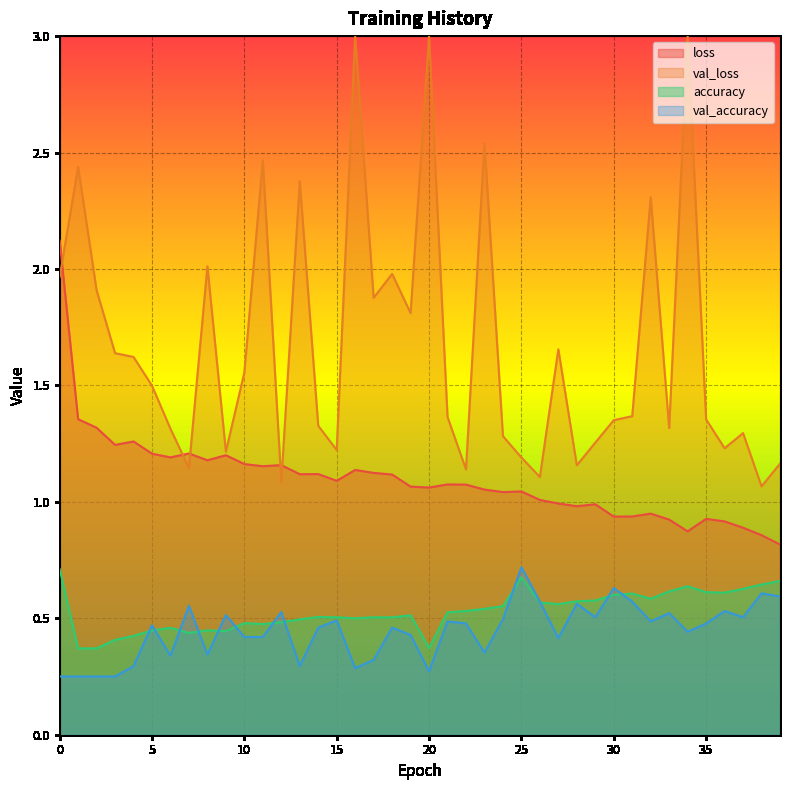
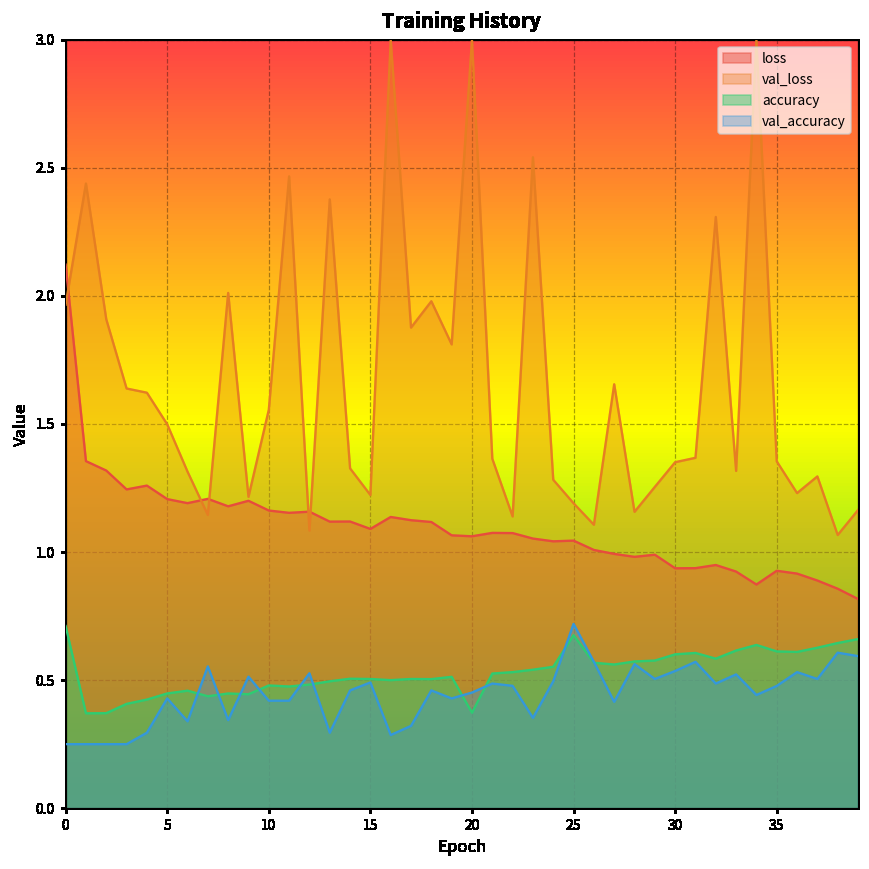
val_accuracy, 5: 0.47 -> 0.43
val_accuracy, 20: 0.27 -> 0.45
val_accuracy, 30: 0.63 -> 0.54
